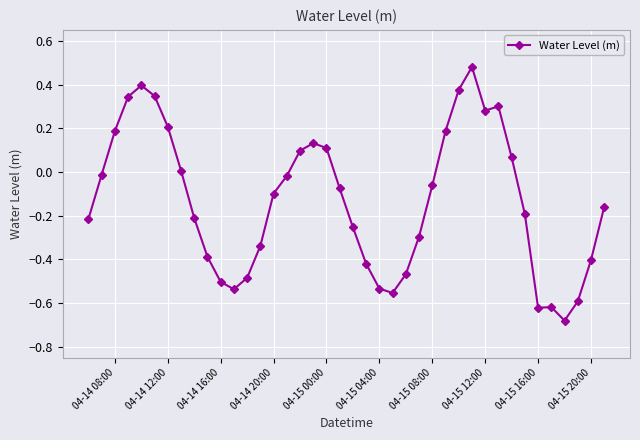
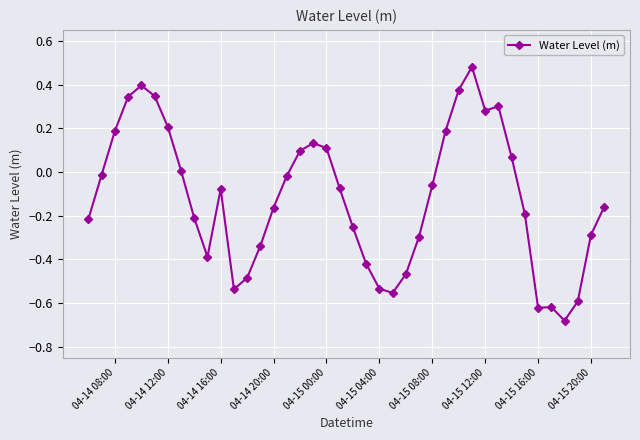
04-14 16:00: -0.50 -> -0.08
04-14 20:00: -0.10 -> -0.16
04-15 20:00: -0.40 -> -0.29
